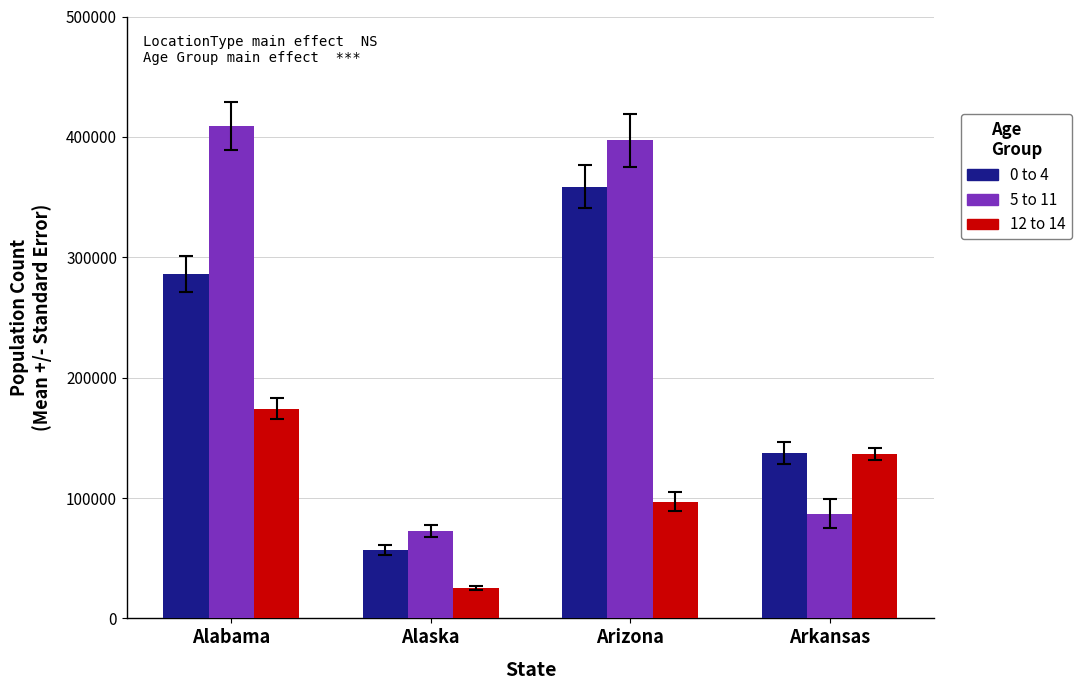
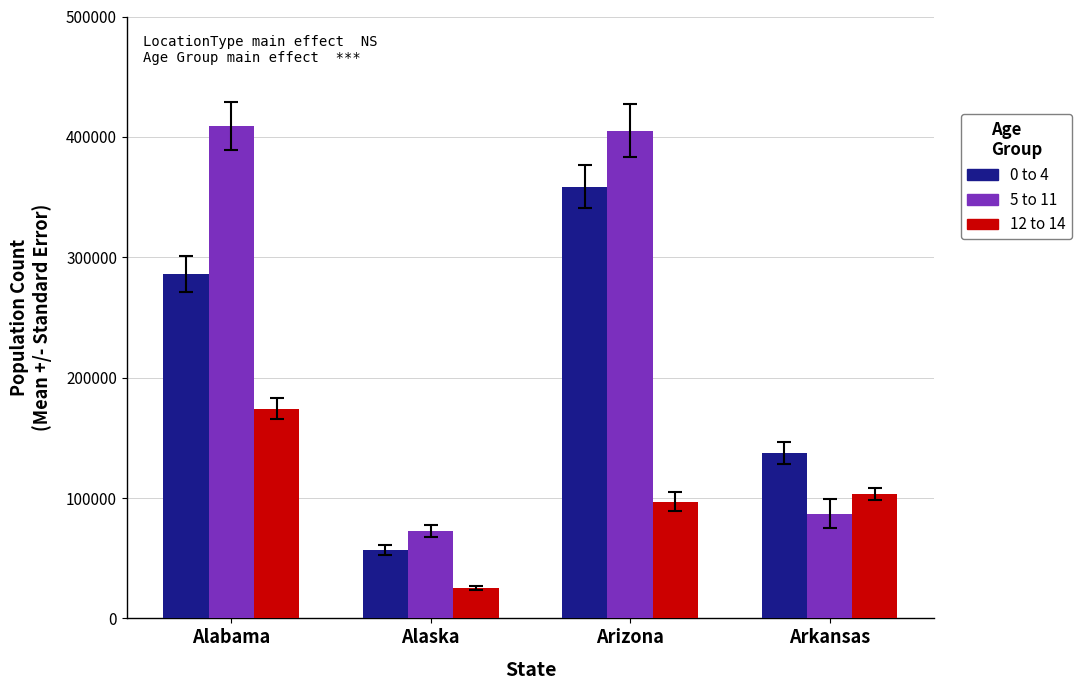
5 to 11, Arizona: 397000 -> 405000
12 to 14, Arkansas: 136000 -> 103000
